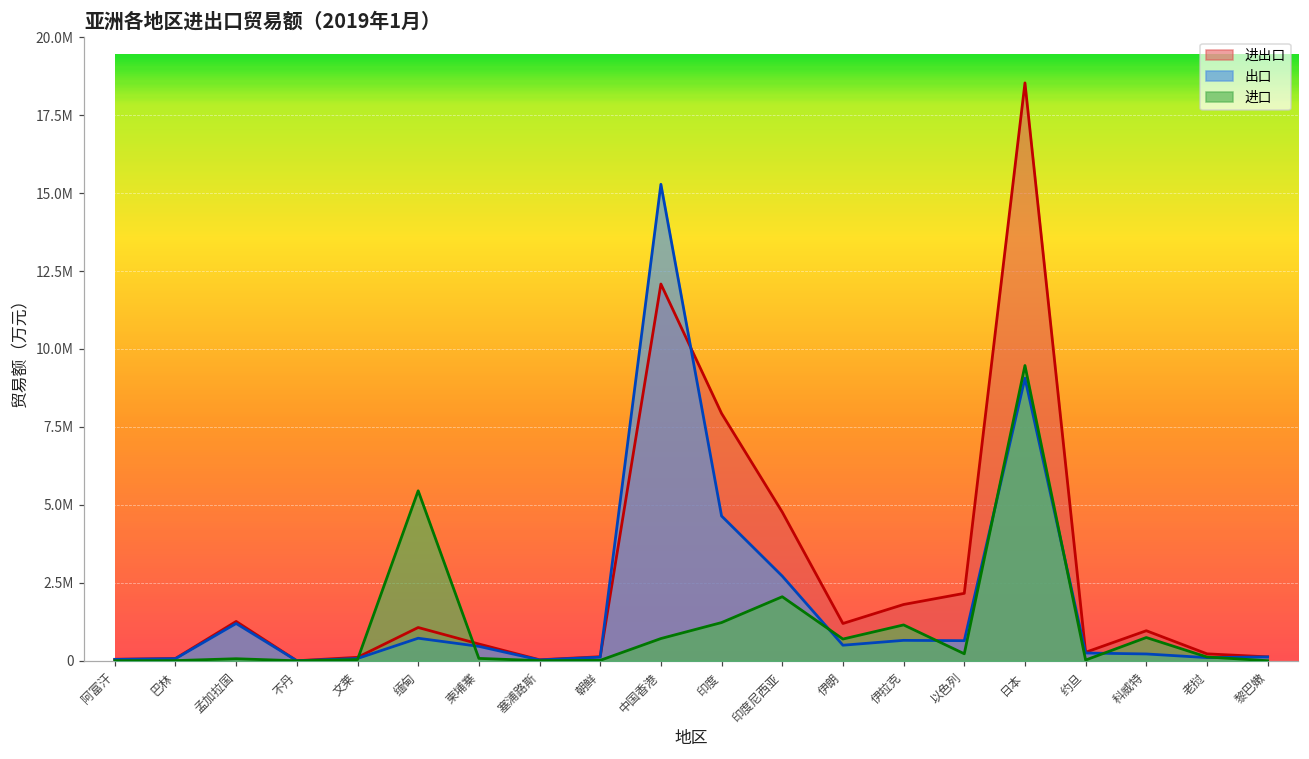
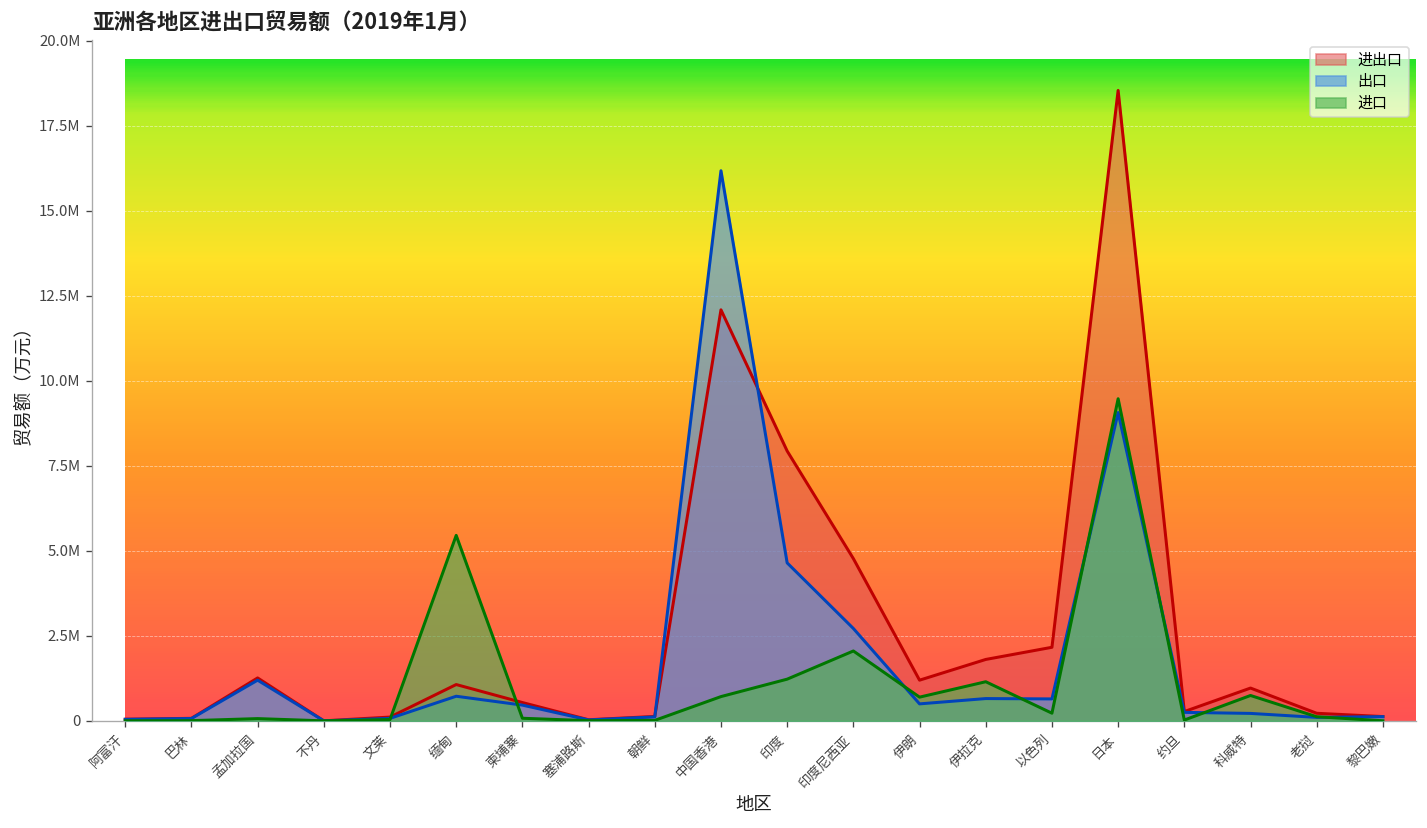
出口, 中国香港: 15300000 -> 16200000
